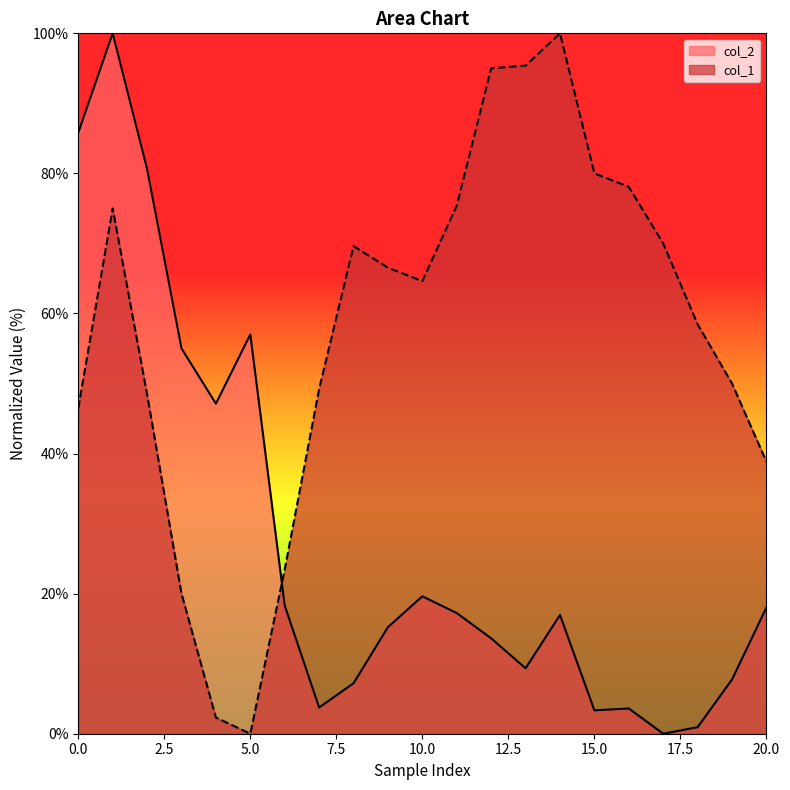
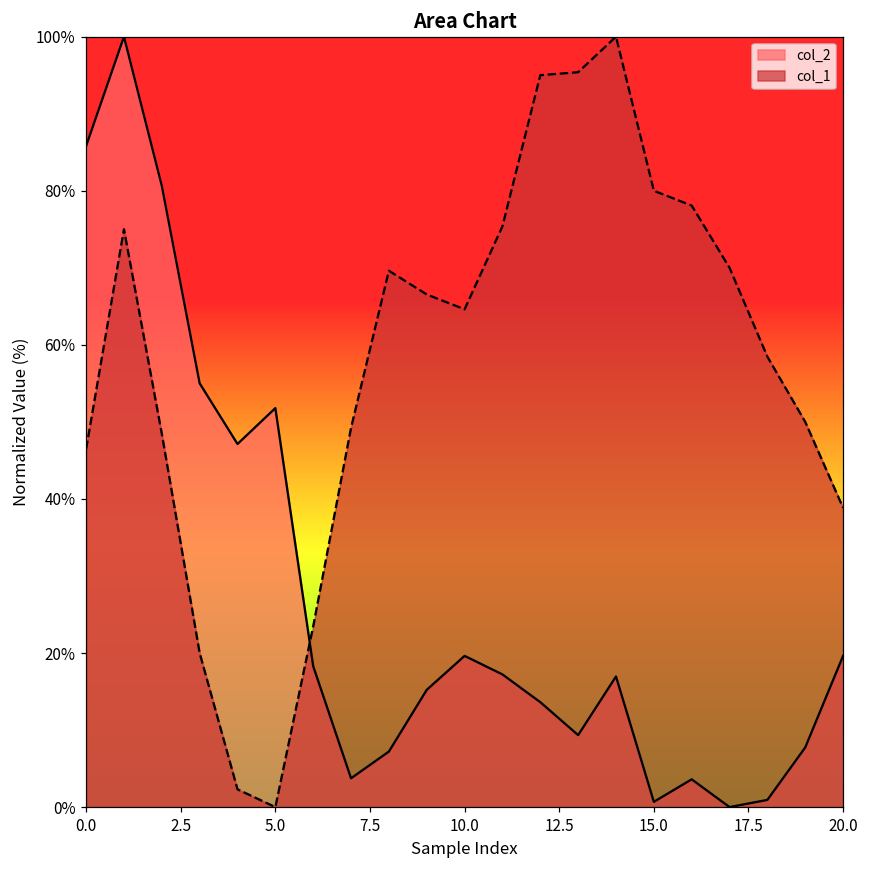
col_2, 5.0: 57% -> 52%
col_2, 15.0: 3% -> 1%
col_2, 20.0: 18% -> 20%
